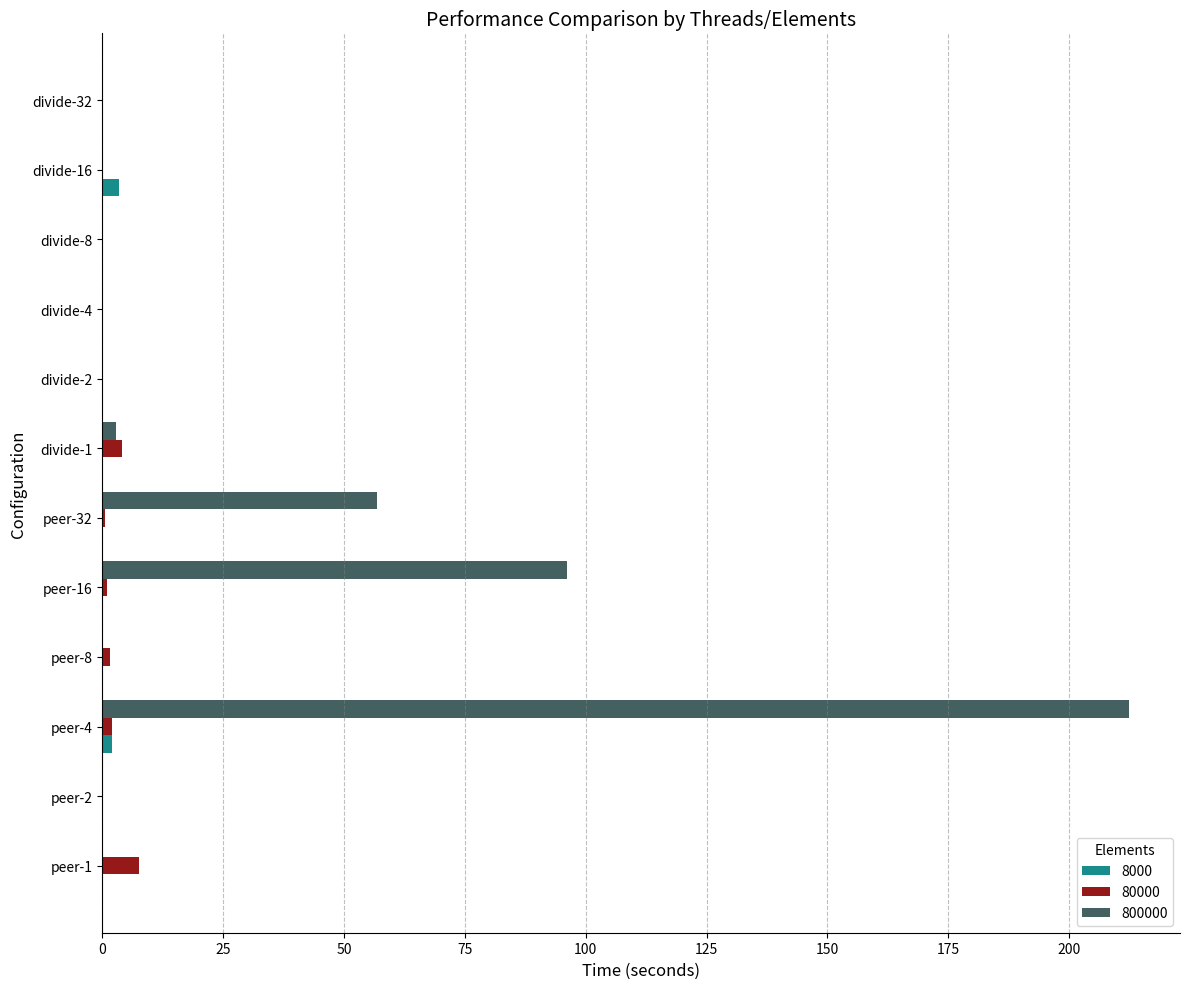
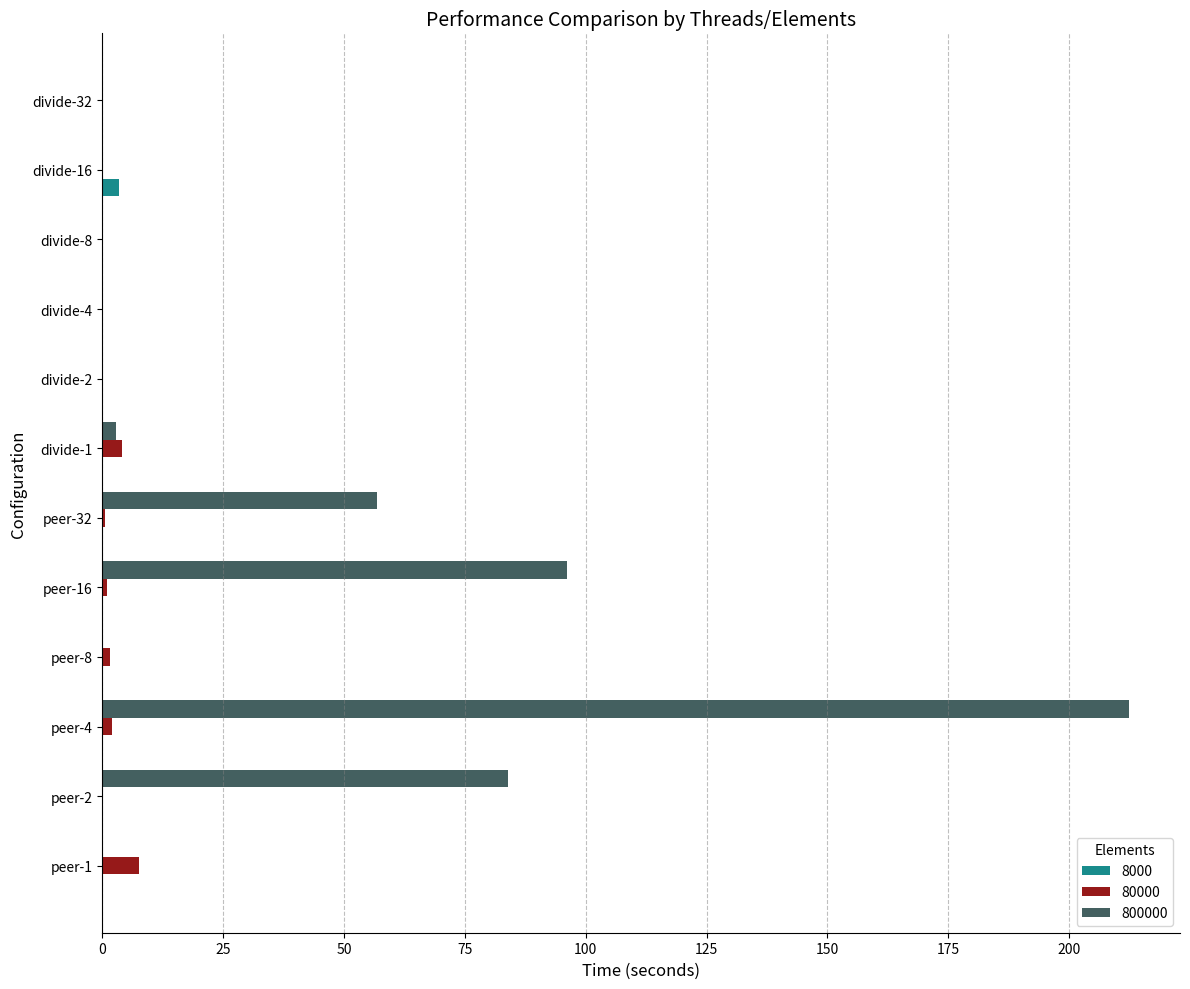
8000, peer-4: 2 -> 0
800000, peer-2: 0 -> 84
